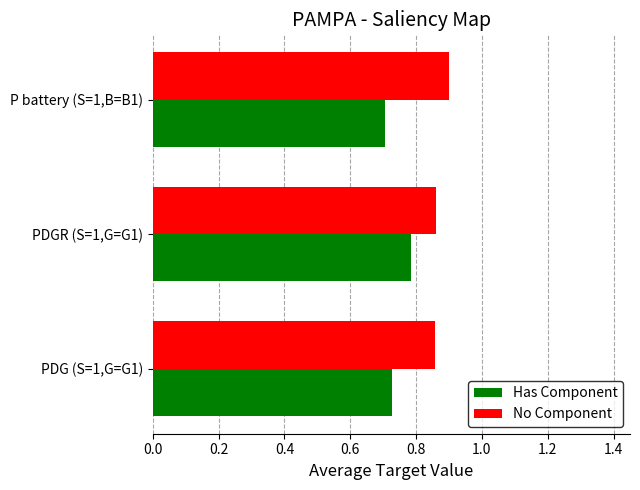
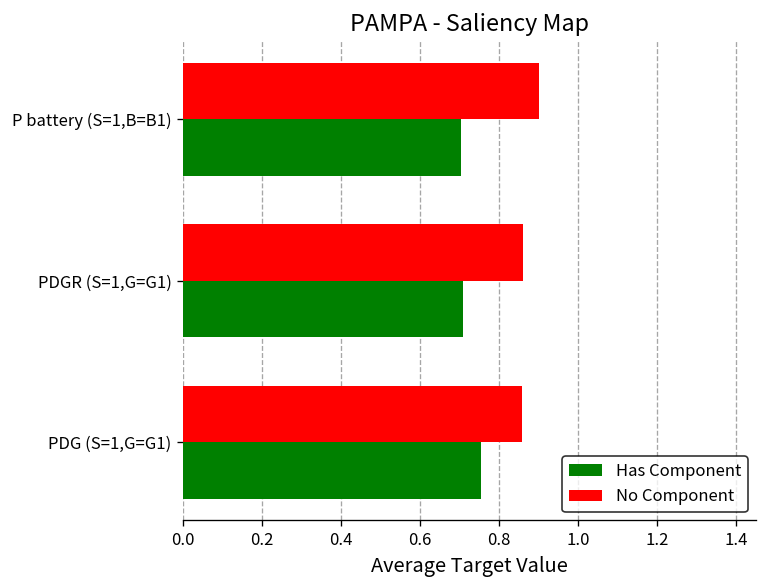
Has Component, PDGR (S=1,G=G1): 0.78 -> 0.71
Has Component, PDG (S=1,G=G1): 0.73 -> 0.75
